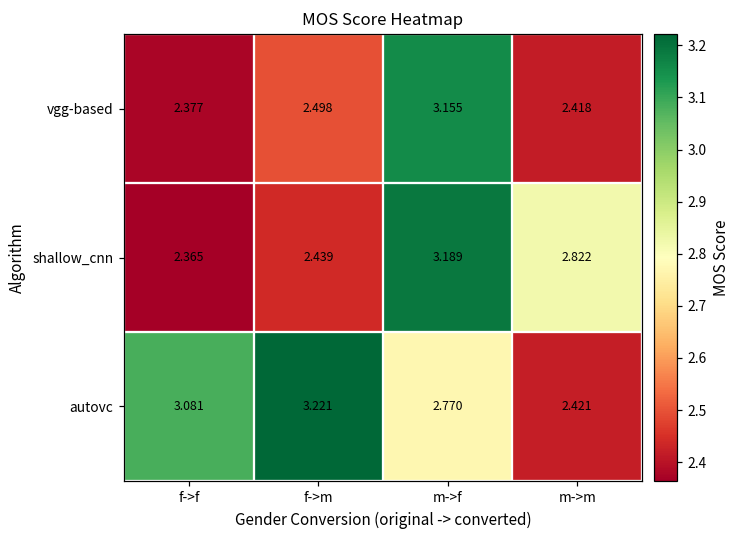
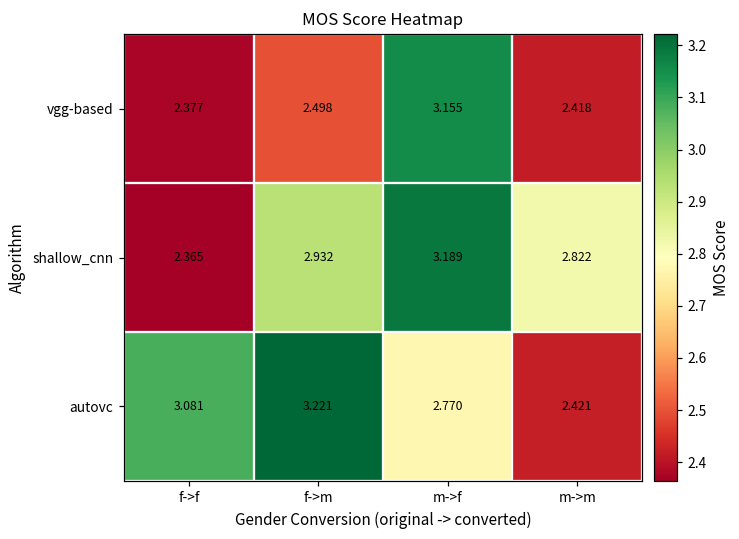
shallow_cnn, f->m: 2.439 -> 2.932
